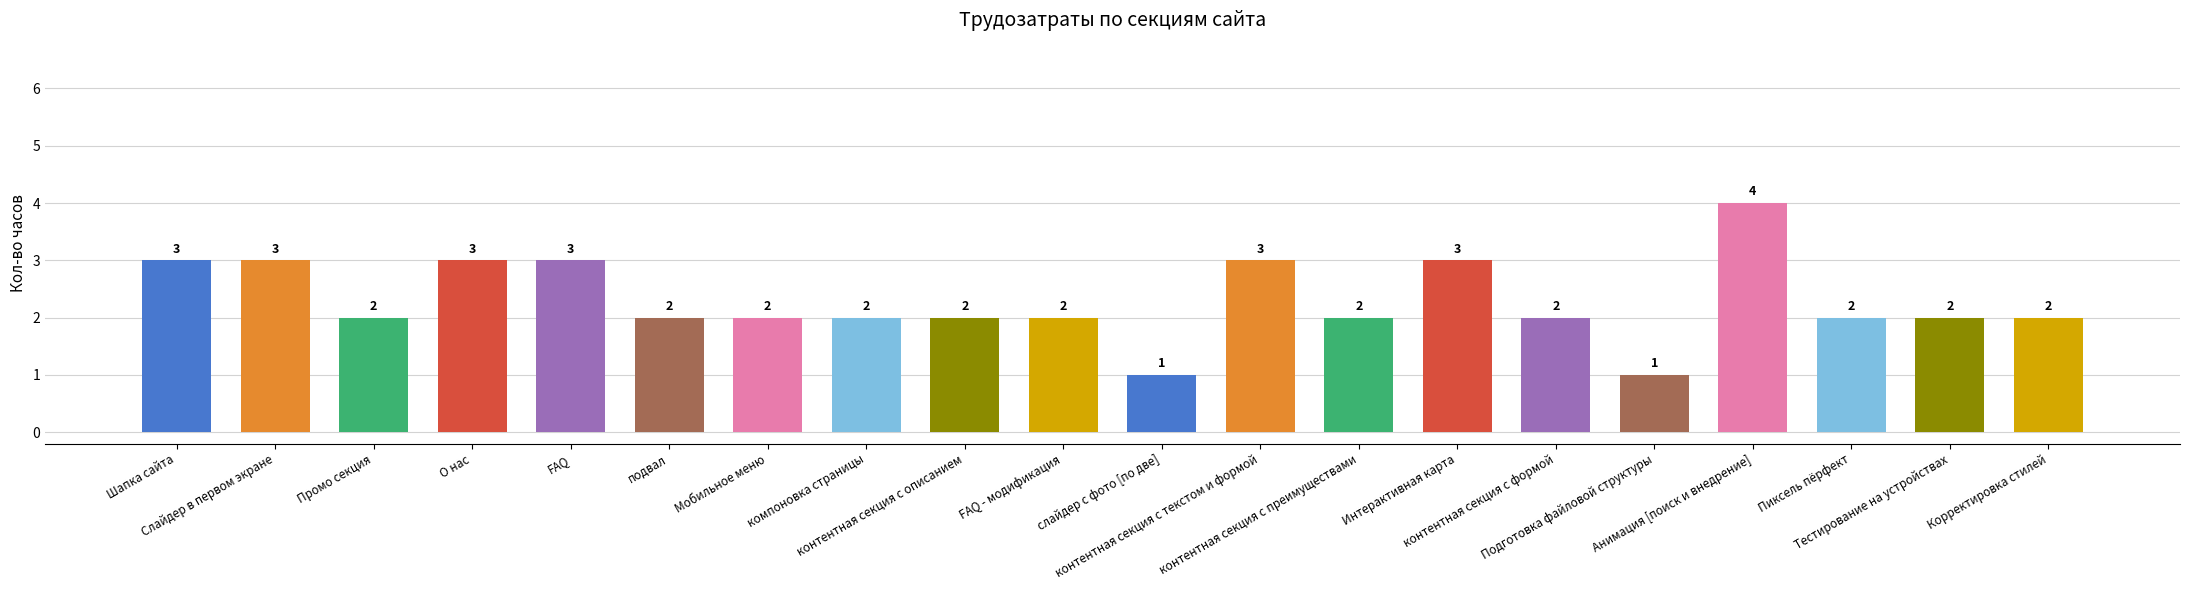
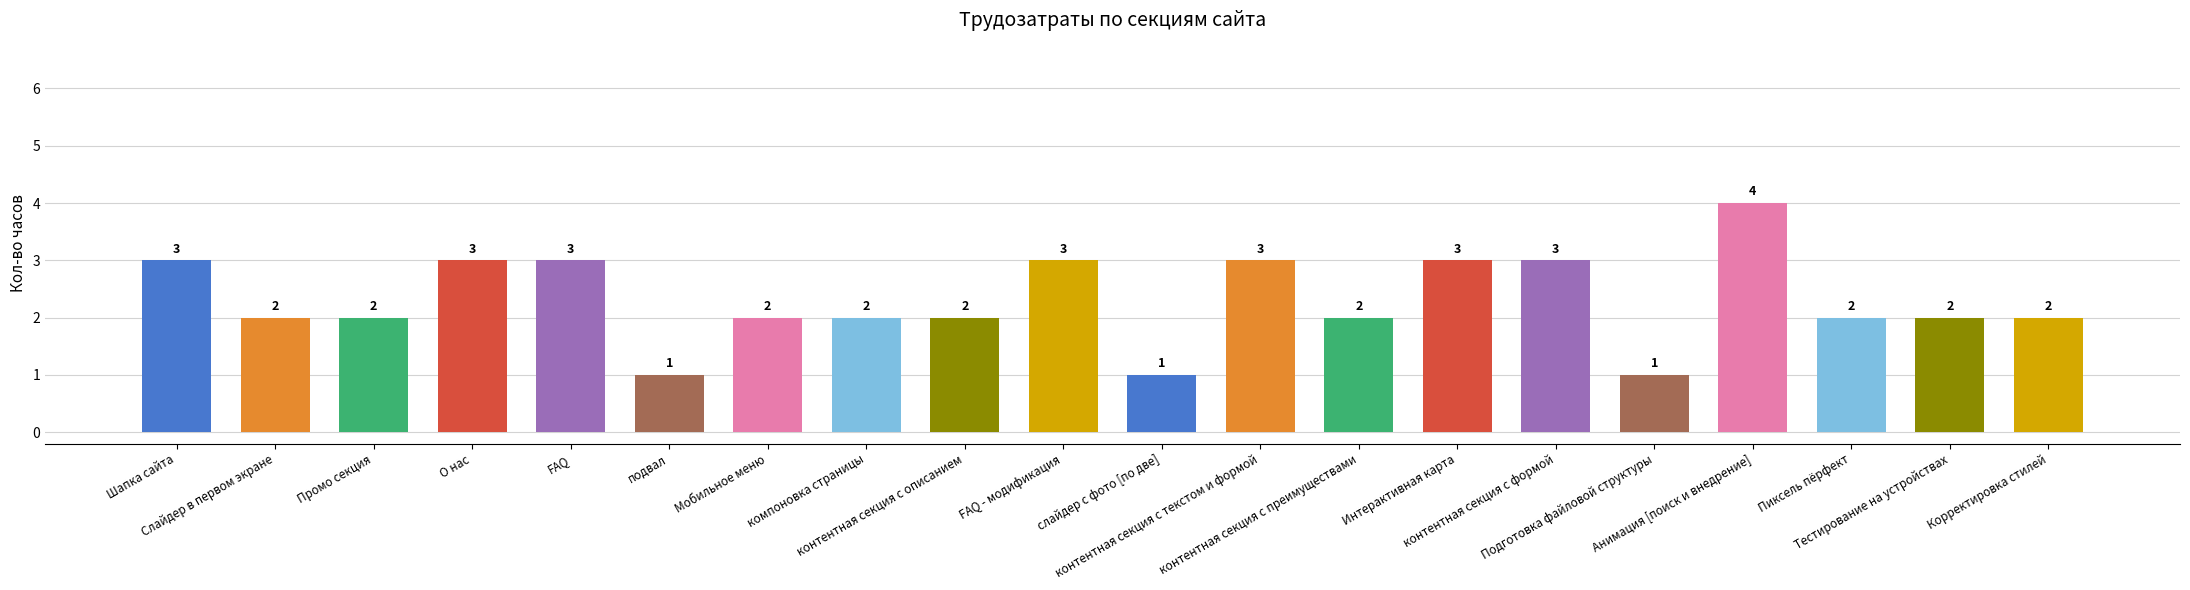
Слайдер в первом экране: 3 -> 2
подвал: 2 -> 1
FAQ - модификация: 2 -> 3
контентная секция с формой: 2 -> 3
